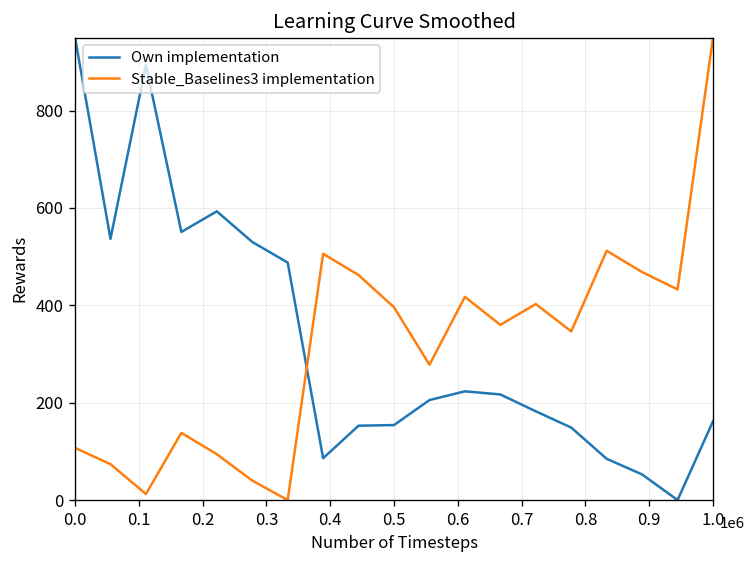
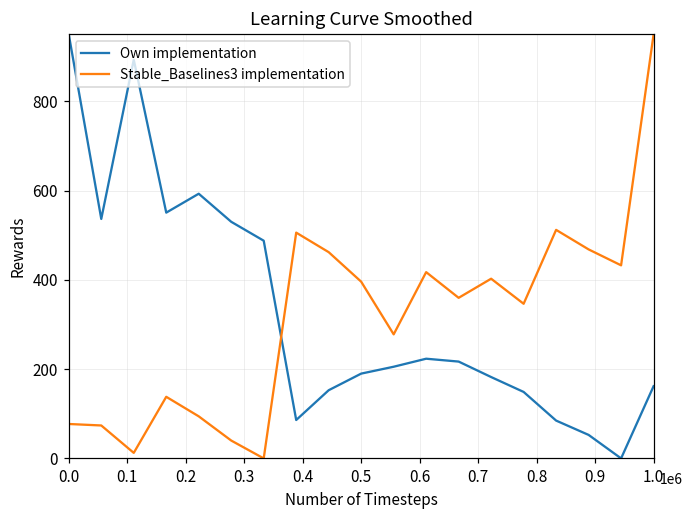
Stable_Baselines3 implementation, 0.0: 110 -> 80
Own implementation, 0.5: 150 -> 190
